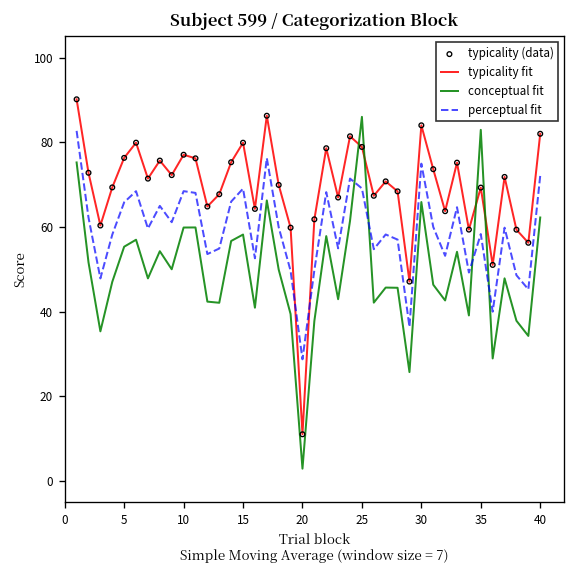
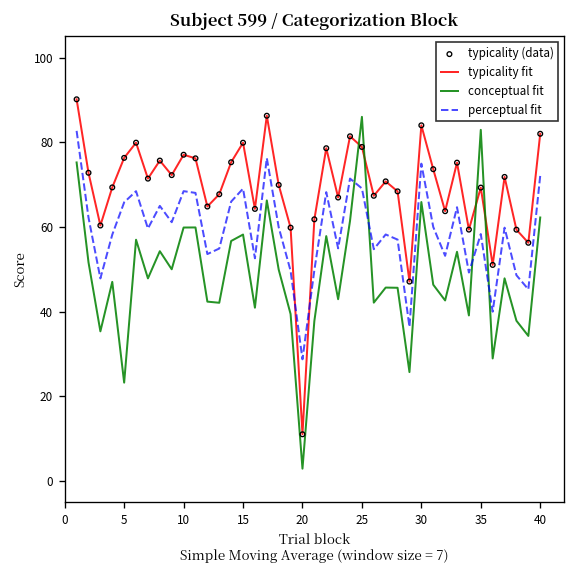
conceptual fit, 5: 55 -> 23
